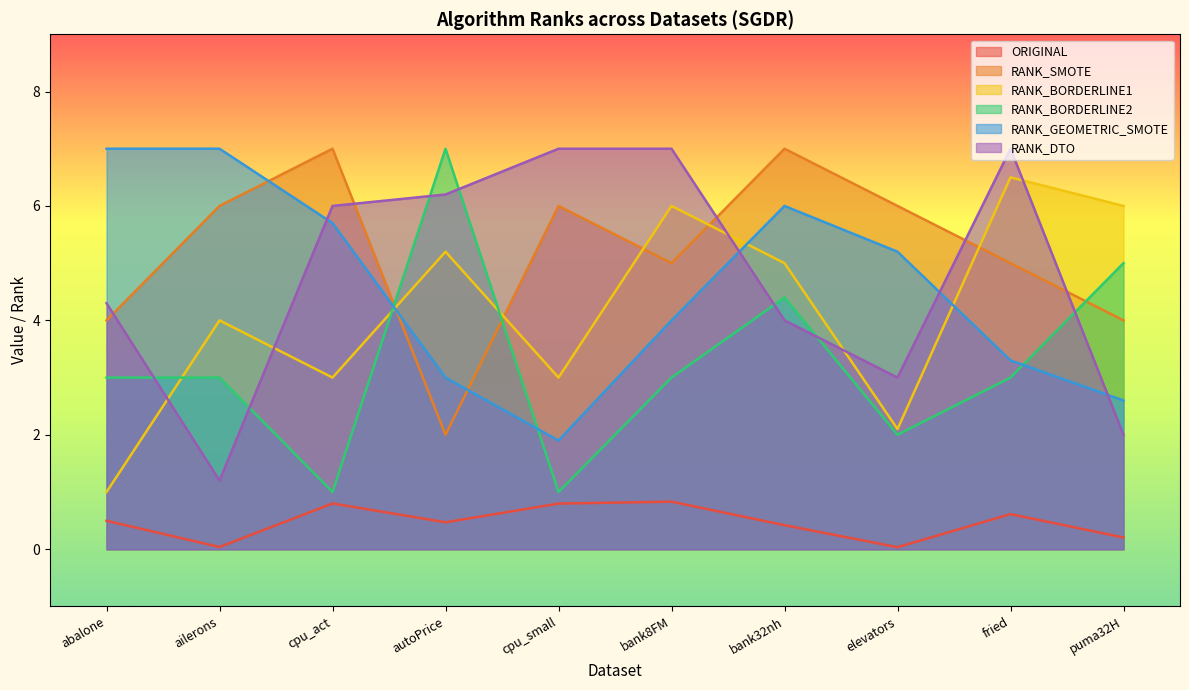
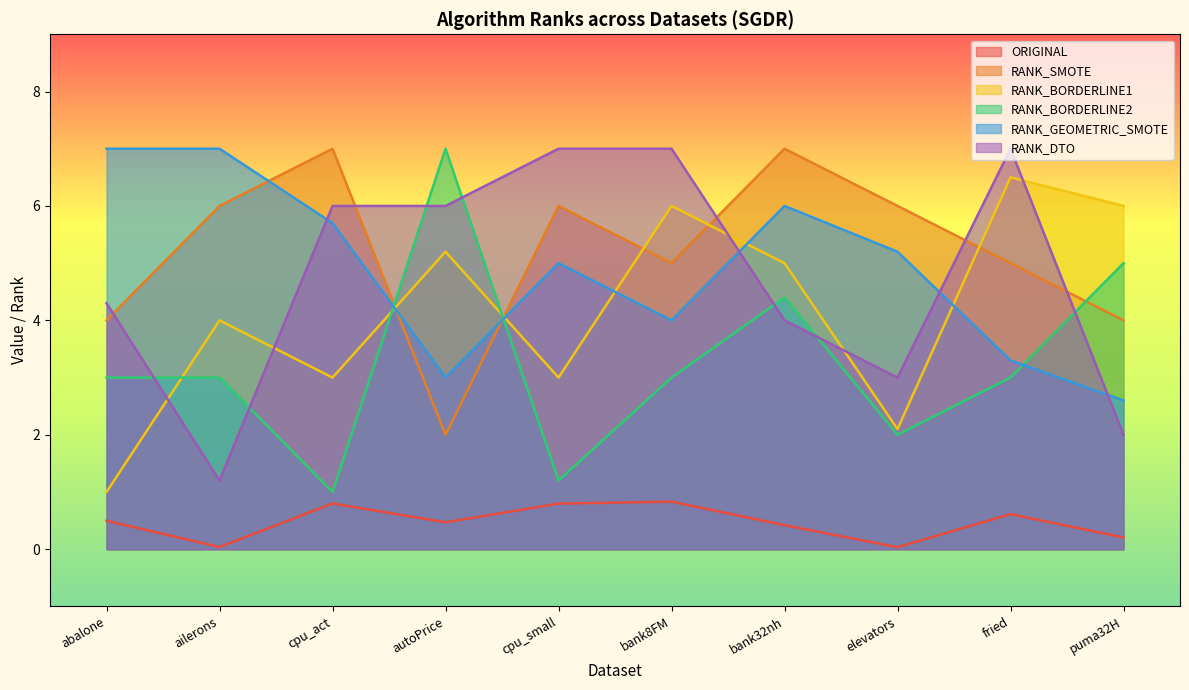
RANK_DTO, autoPrice: 6.2 -> 6.0
RANK_BORDERLINE2, cpu_small: 1.0 -> 1.2
RANK_GEOMETRIC_SMOTE, cpu_small: 1.9 -> 5.0
